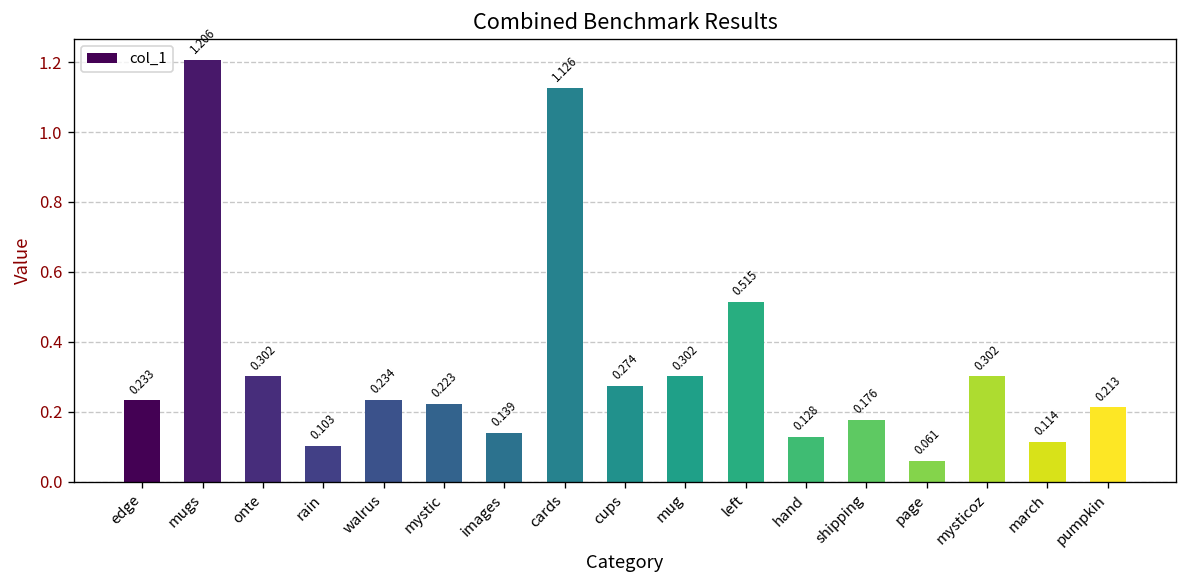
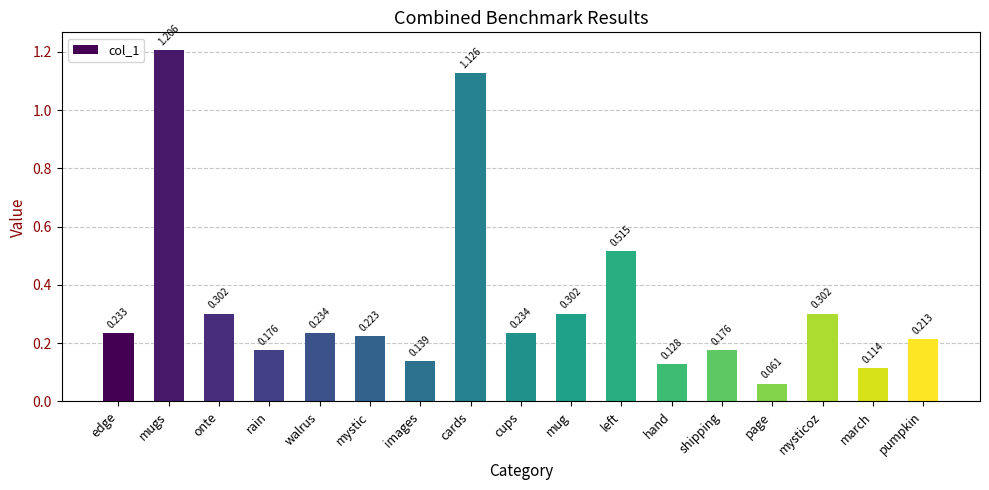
rain: 0.103 -> 0.176
cups: 0.274 -> 0.234
